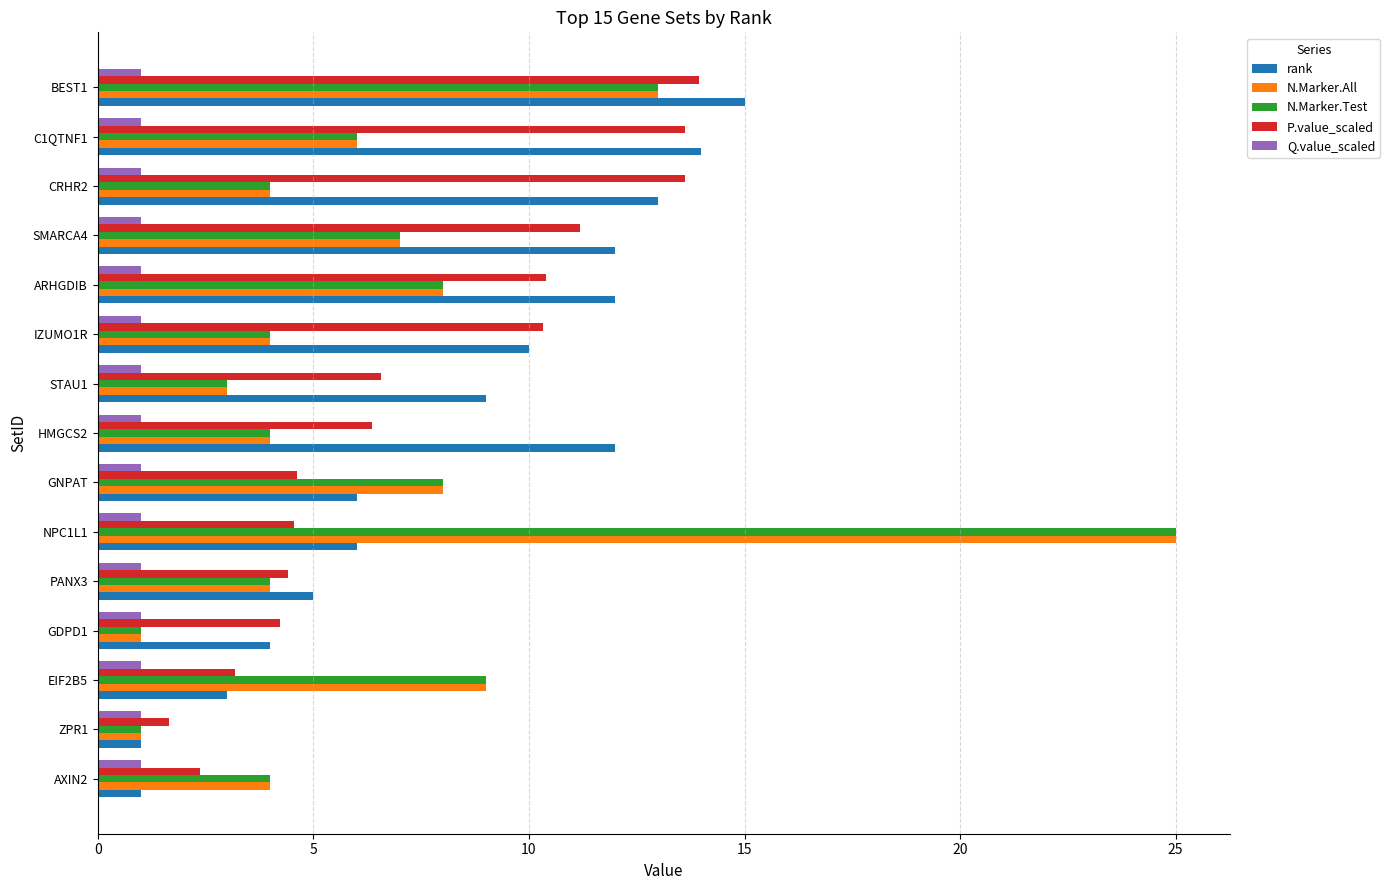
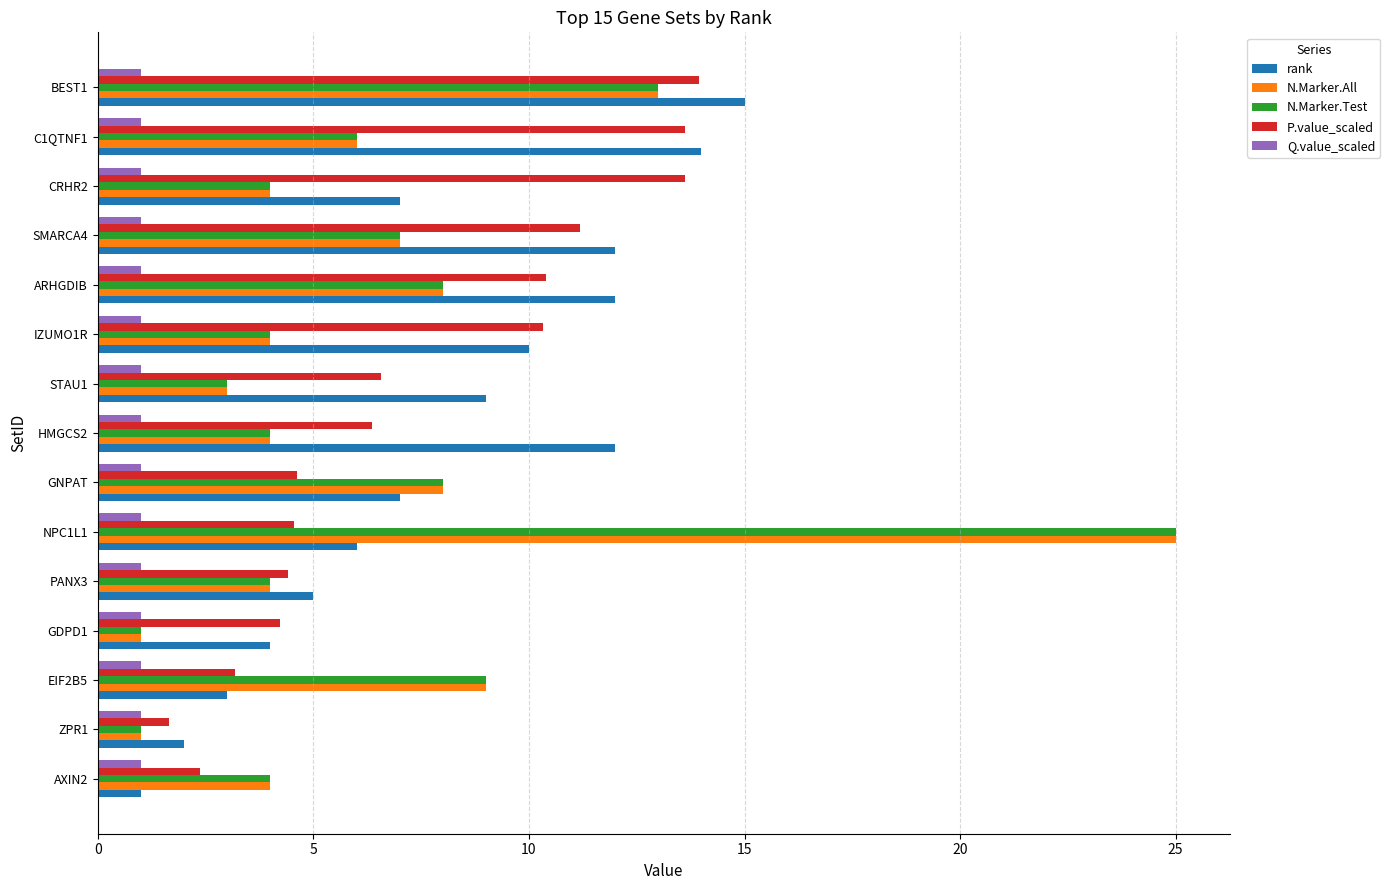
rank, CRHR2: 13 -> 7
rank, GNPAT: 6 -> 7
rank, ZPR1: 1 -> 2
